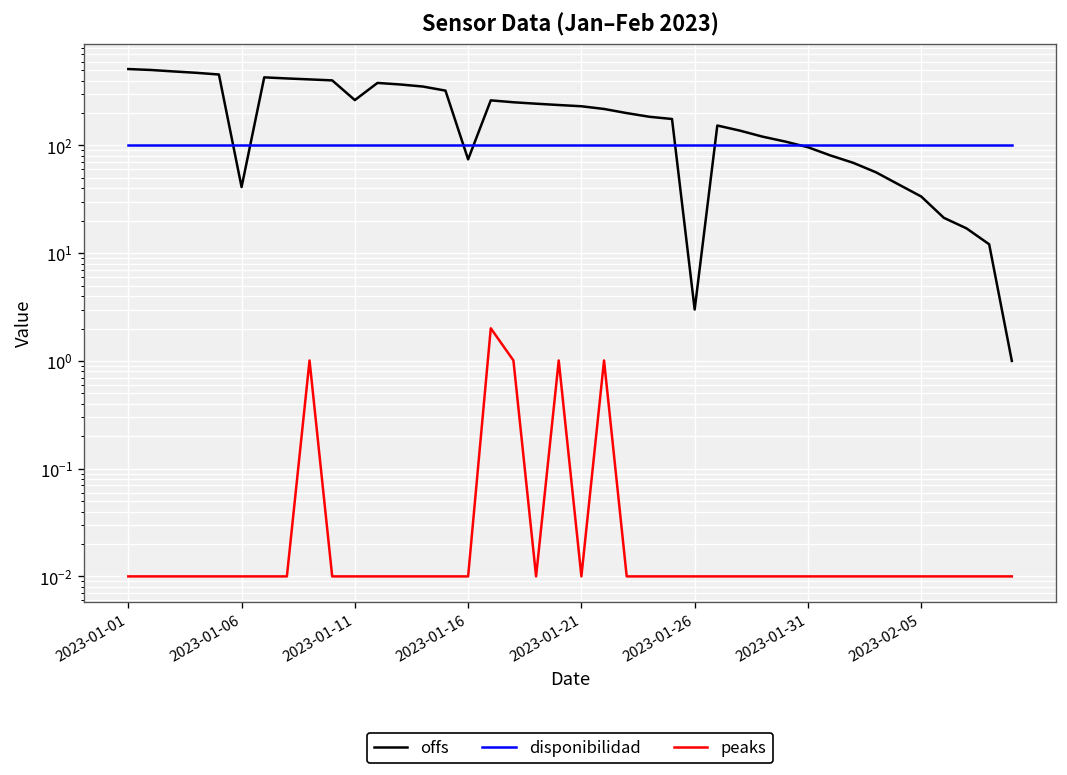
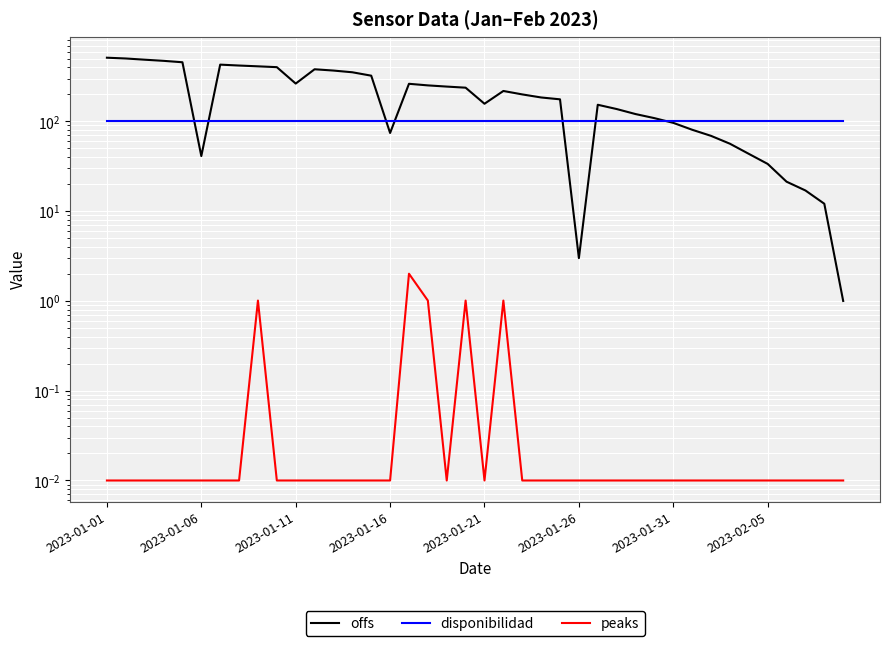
offs, 2023-01-21: 230 -> 160
